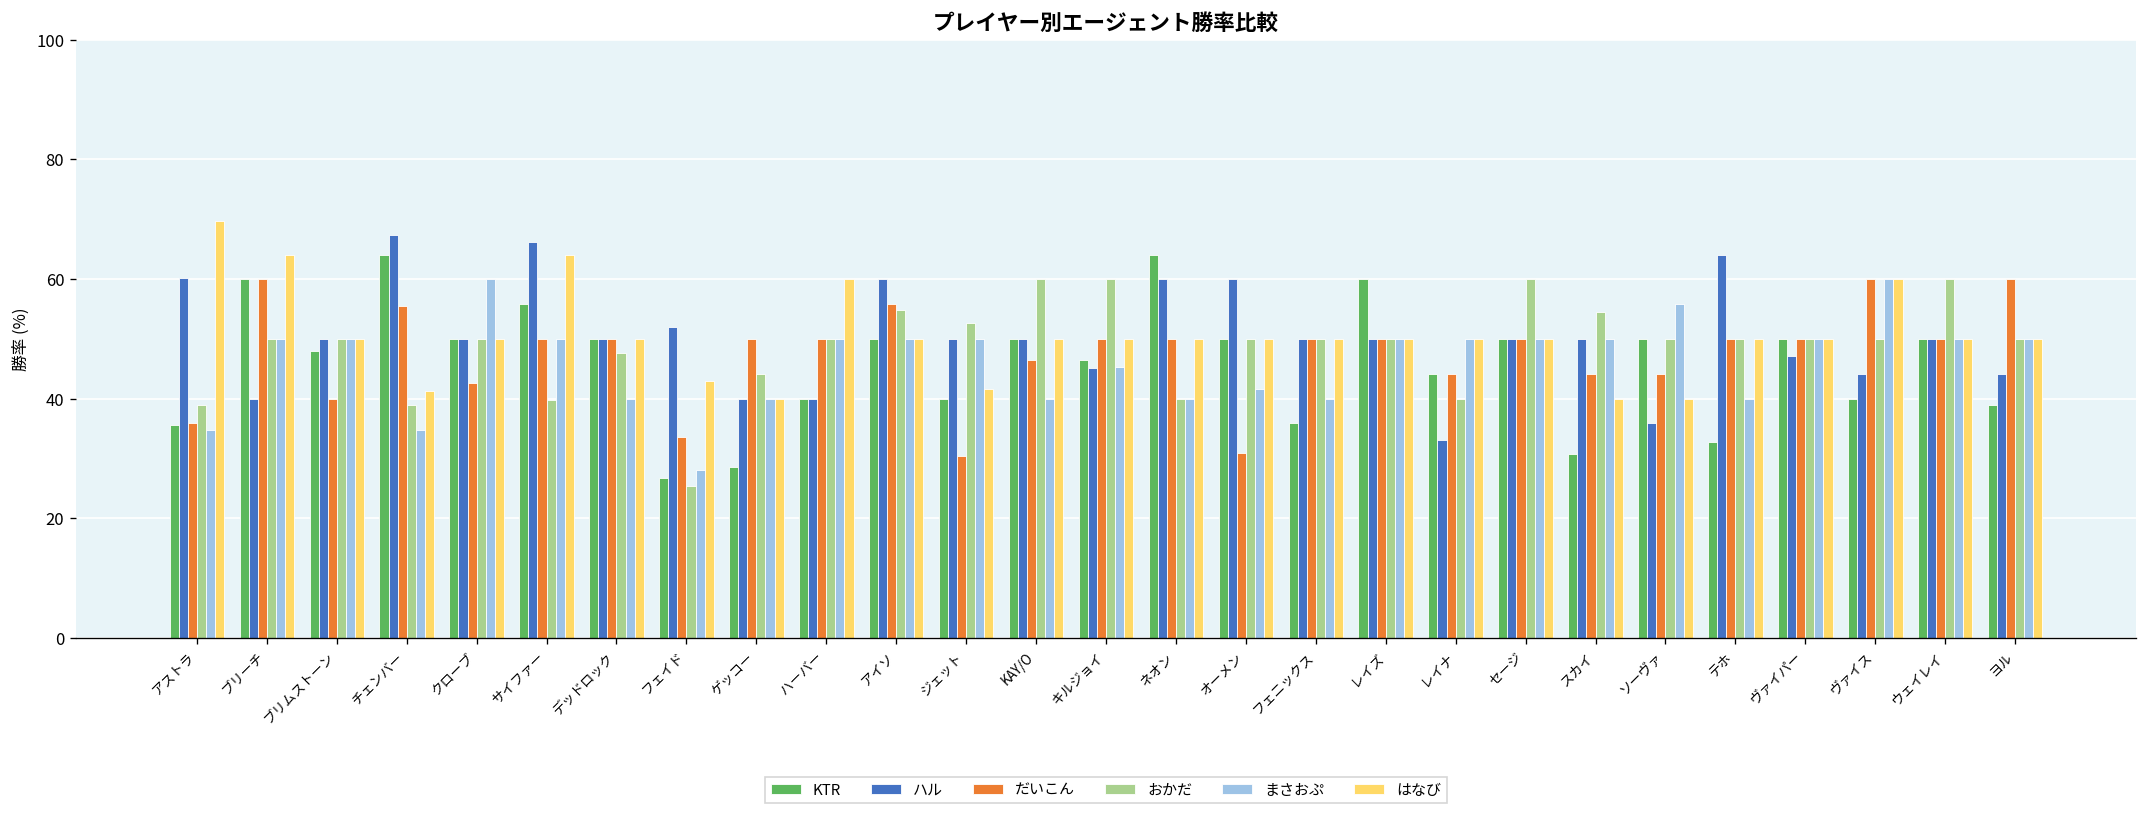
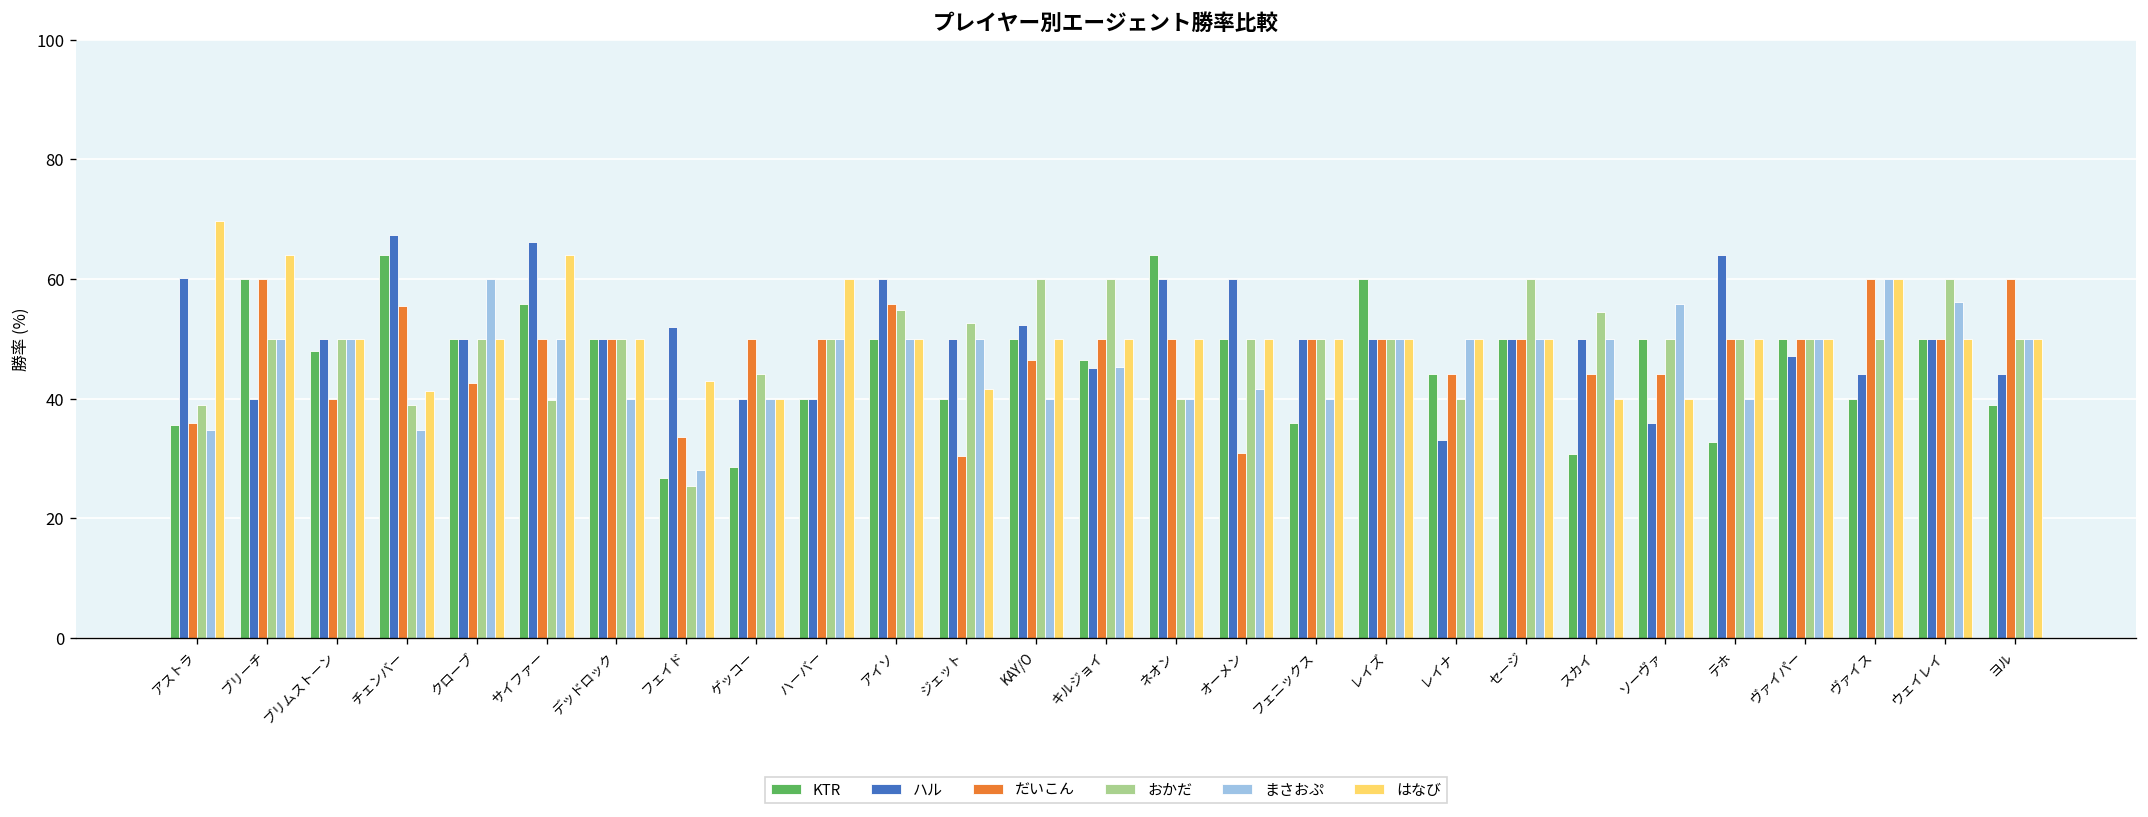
おかだ, デッドロック: 48 -> 50
ハル, KAY/O: 50 -> 52
まさおぷ, ウェイレイ: 50 -> 56
